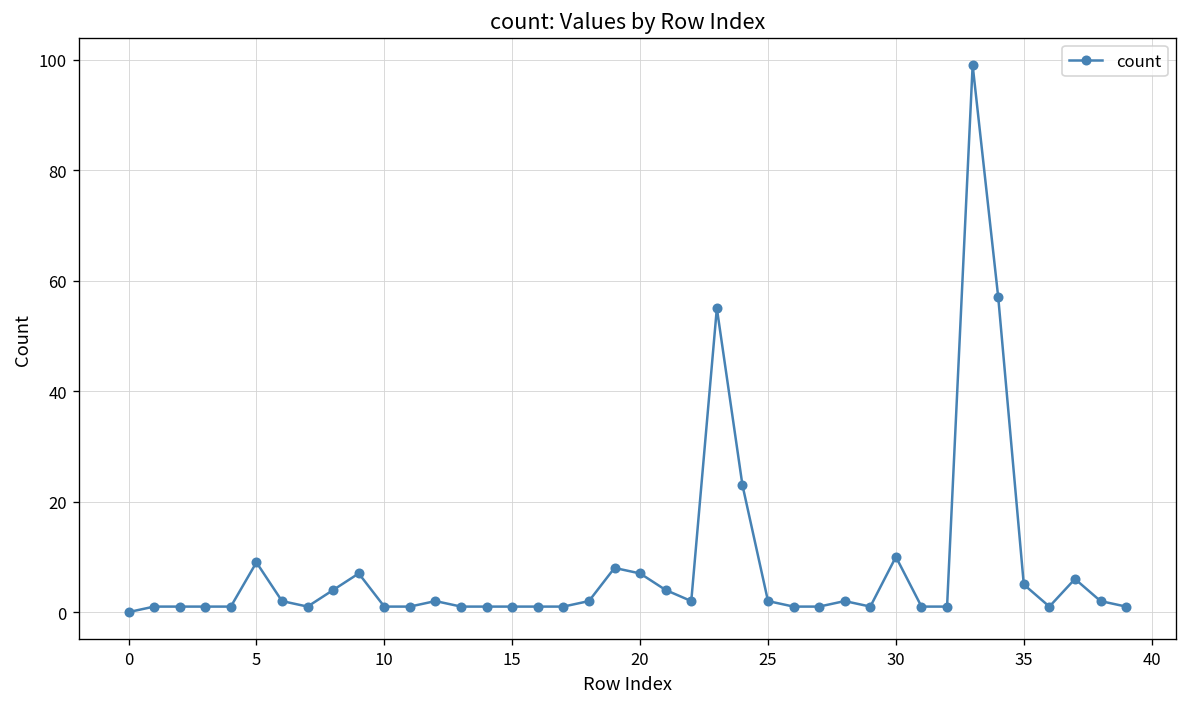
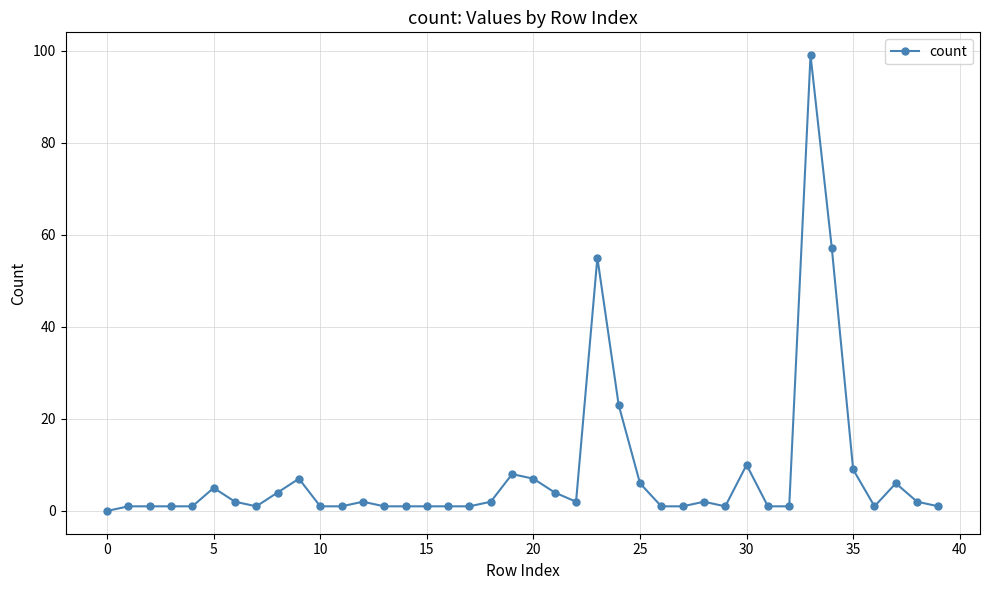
5: 9 -> 5
25: 2 -> 6
35: 5 -> 9
